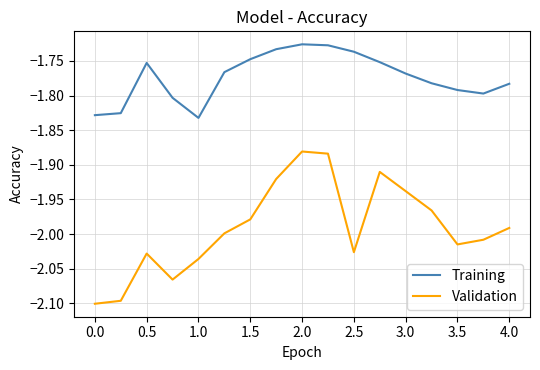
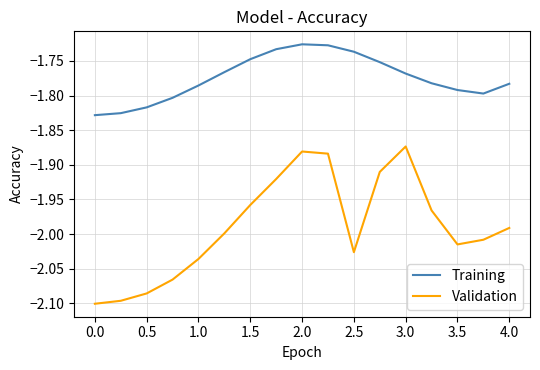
Training, 0.5: -1.75 -> -1.82
Validation, 0.5: -2.03 -> -2.09
Training, 1.0: -1.83 -> -1.79
Validation, 1.5: -1.98 -> -1.96
Validation, 3.0: -1.94 -> -1.87
